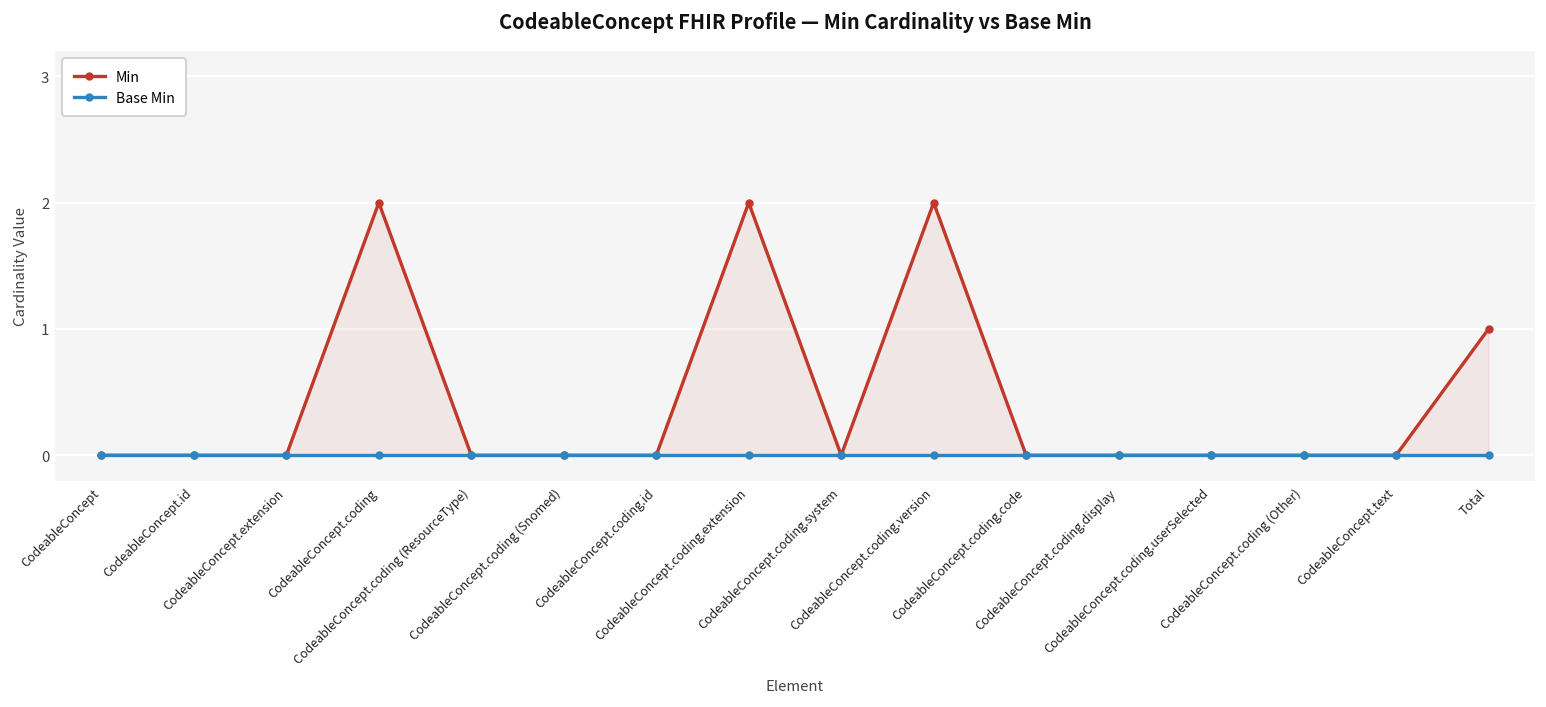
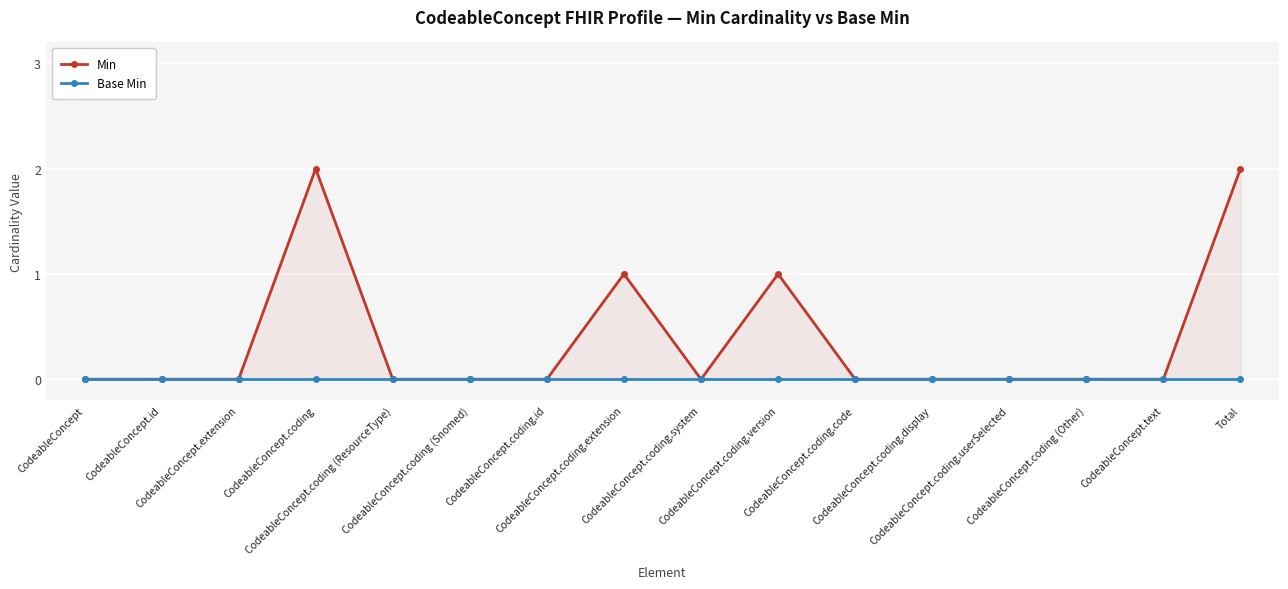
Min, CodeableConcept.coding.extension: 2 -> 1
Min, CodeableConcept.coding.version: 2 -> 1
Min, Total: 1 -> 2
